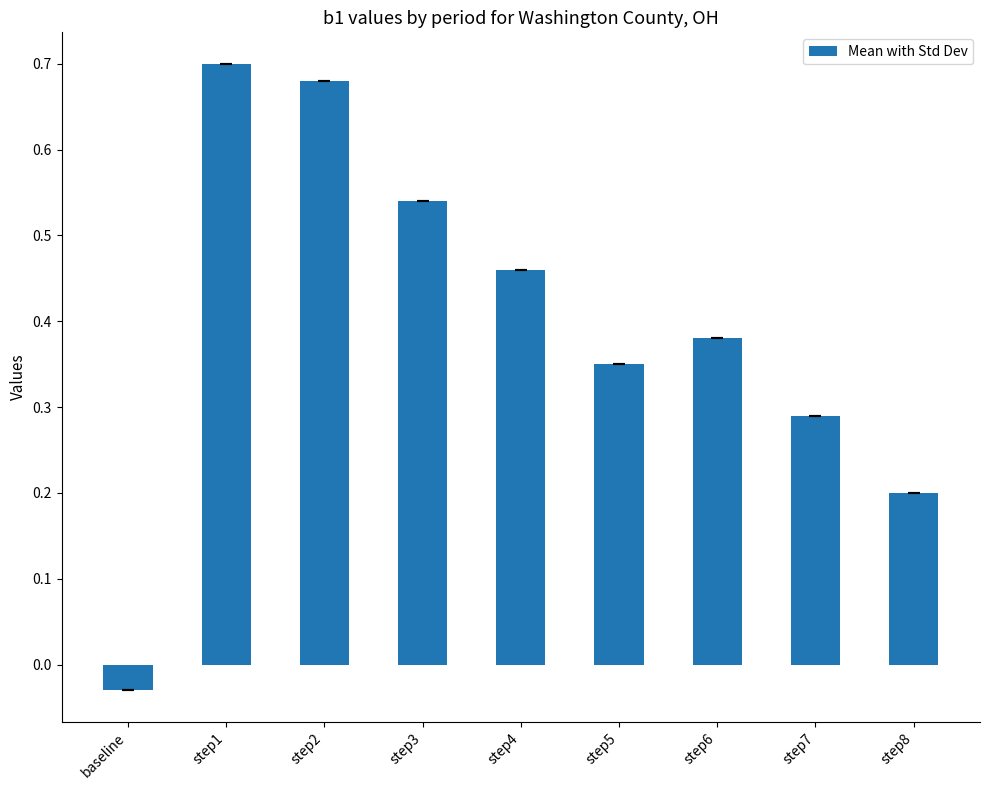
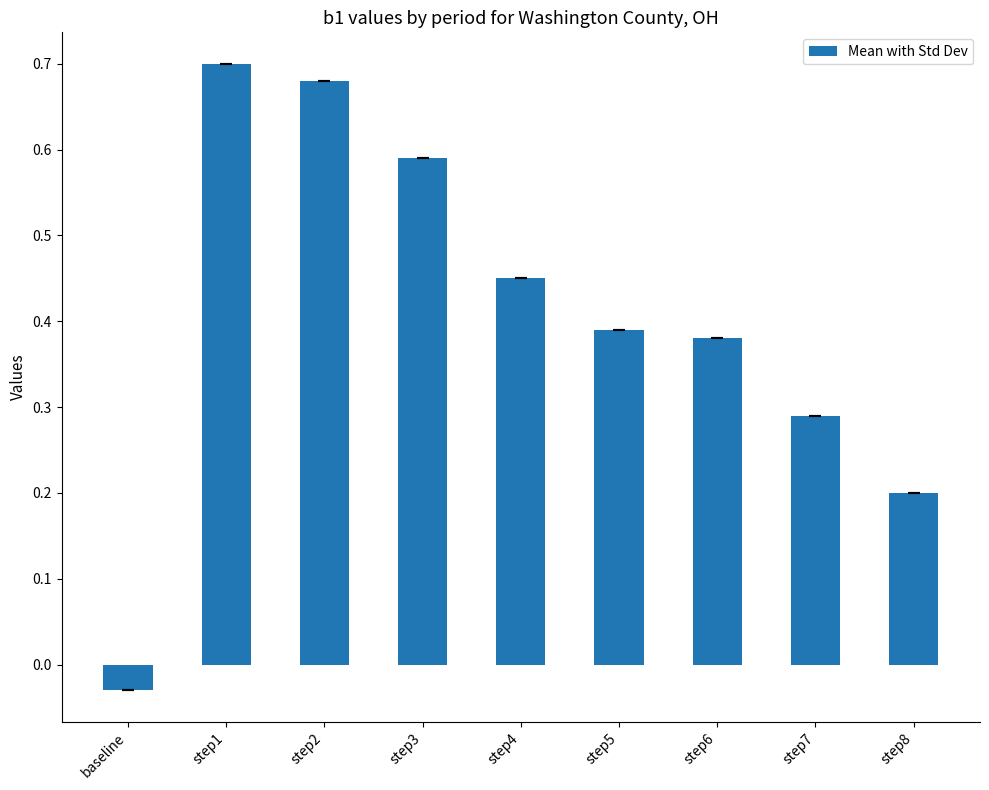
step3: 0.54 -> 0.59
step4: 0.46 -> 0.45
step5: 0.35 -> 0.39
